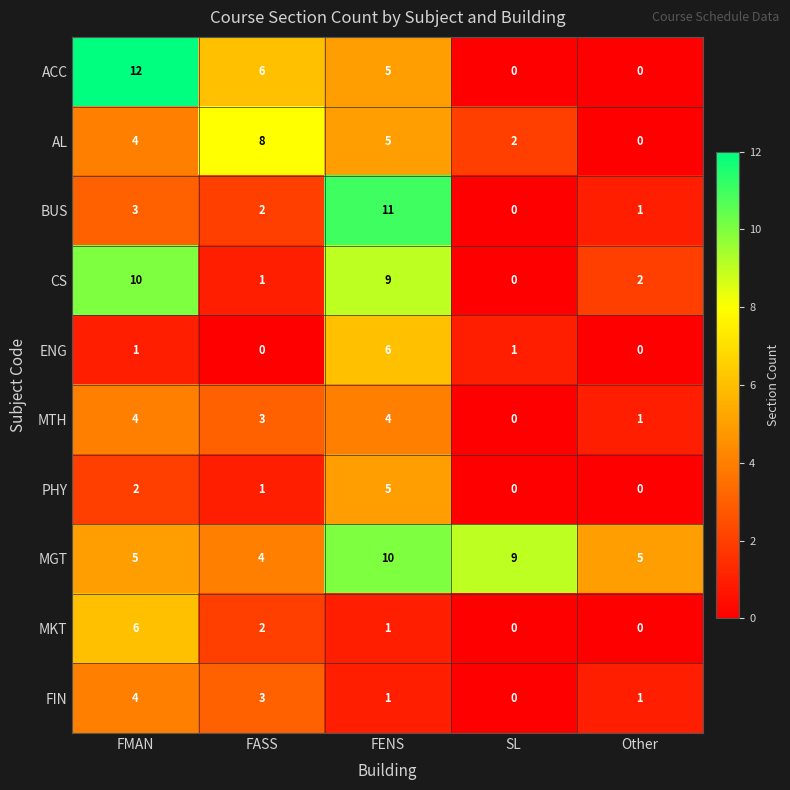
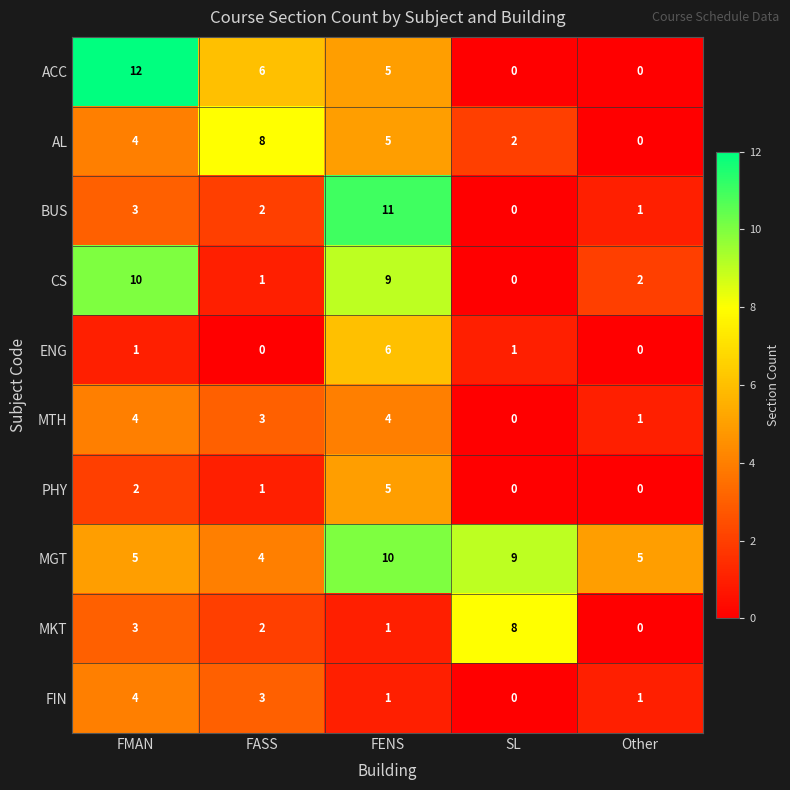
MKT, FMAN: 6 -> 3
MKT, SL: 0 -> 8
